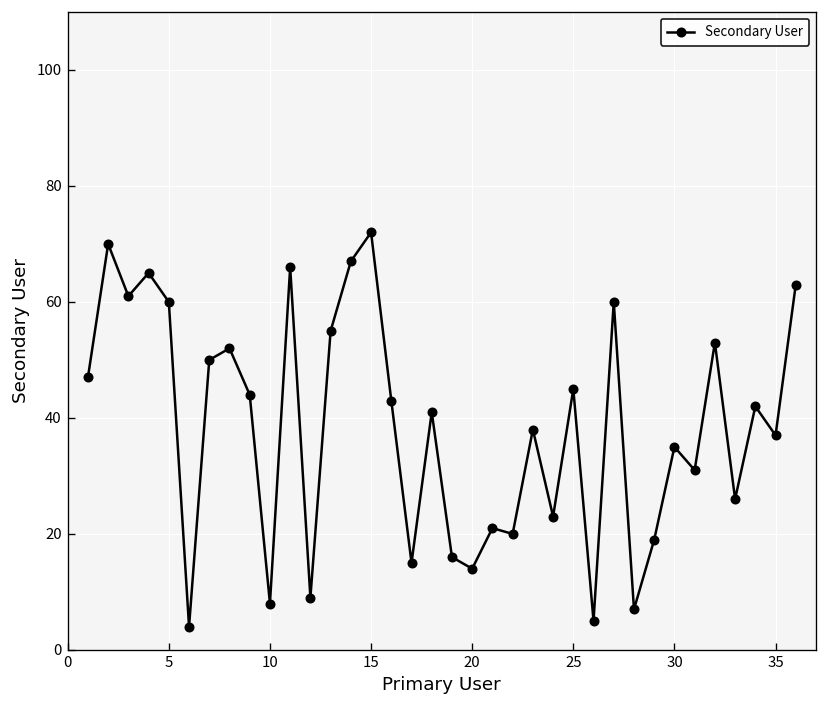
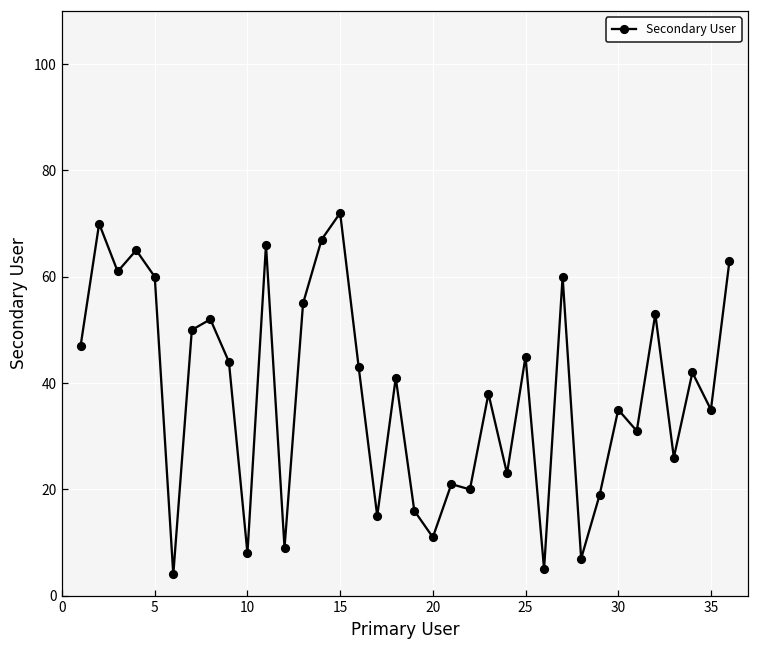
20: 14 -> 11
35: 37 -> 35
